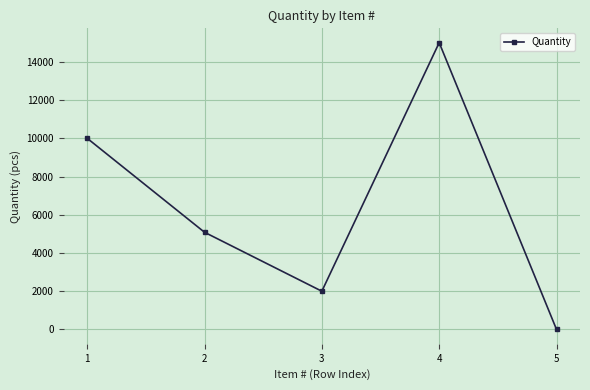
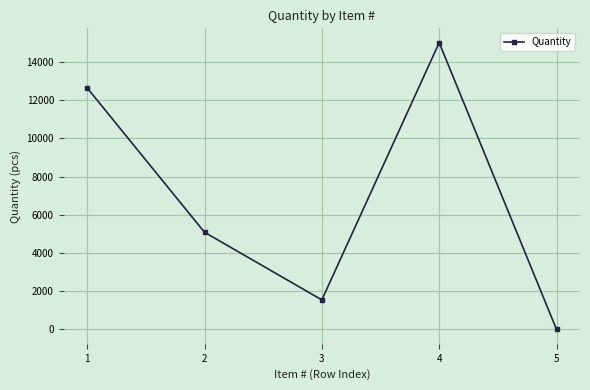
1: 10000 -> 12600
3: 2000 -> 1500
